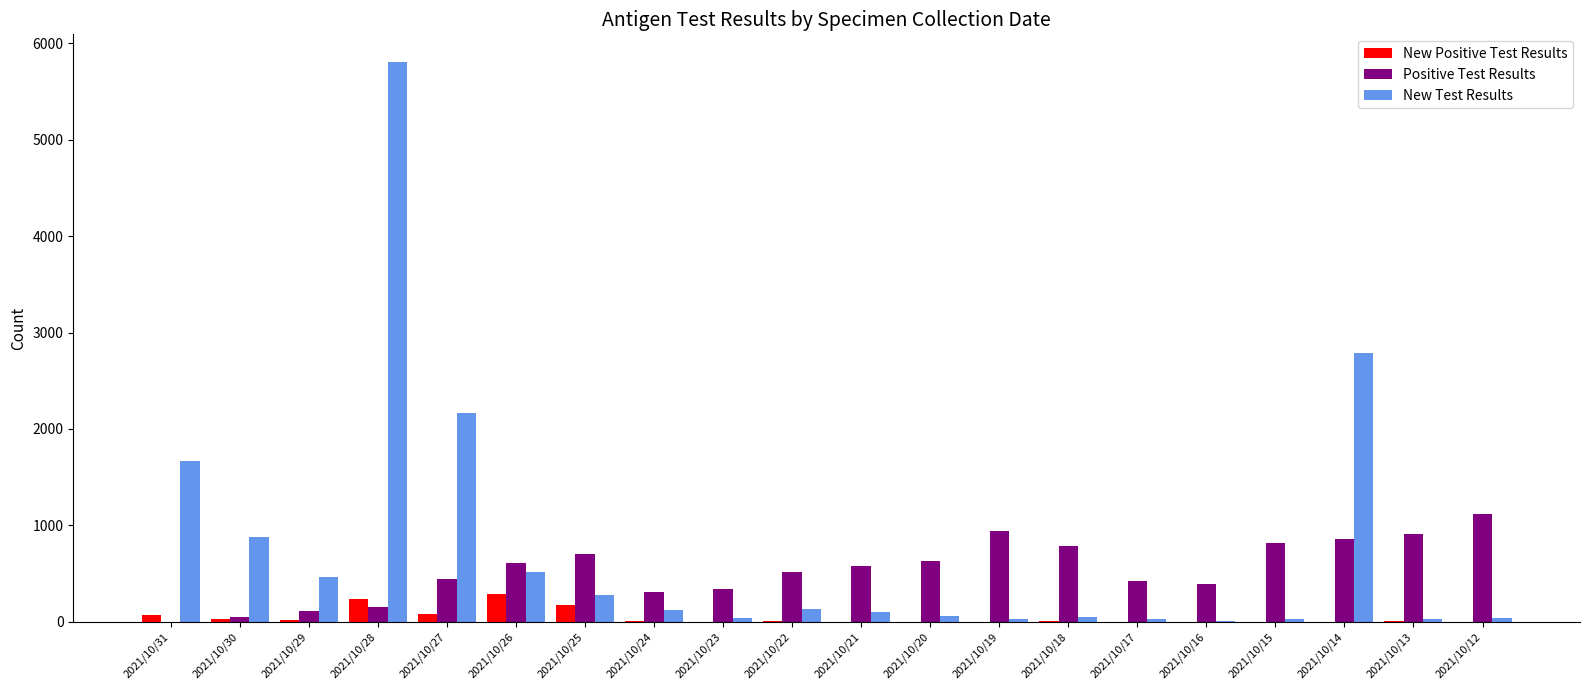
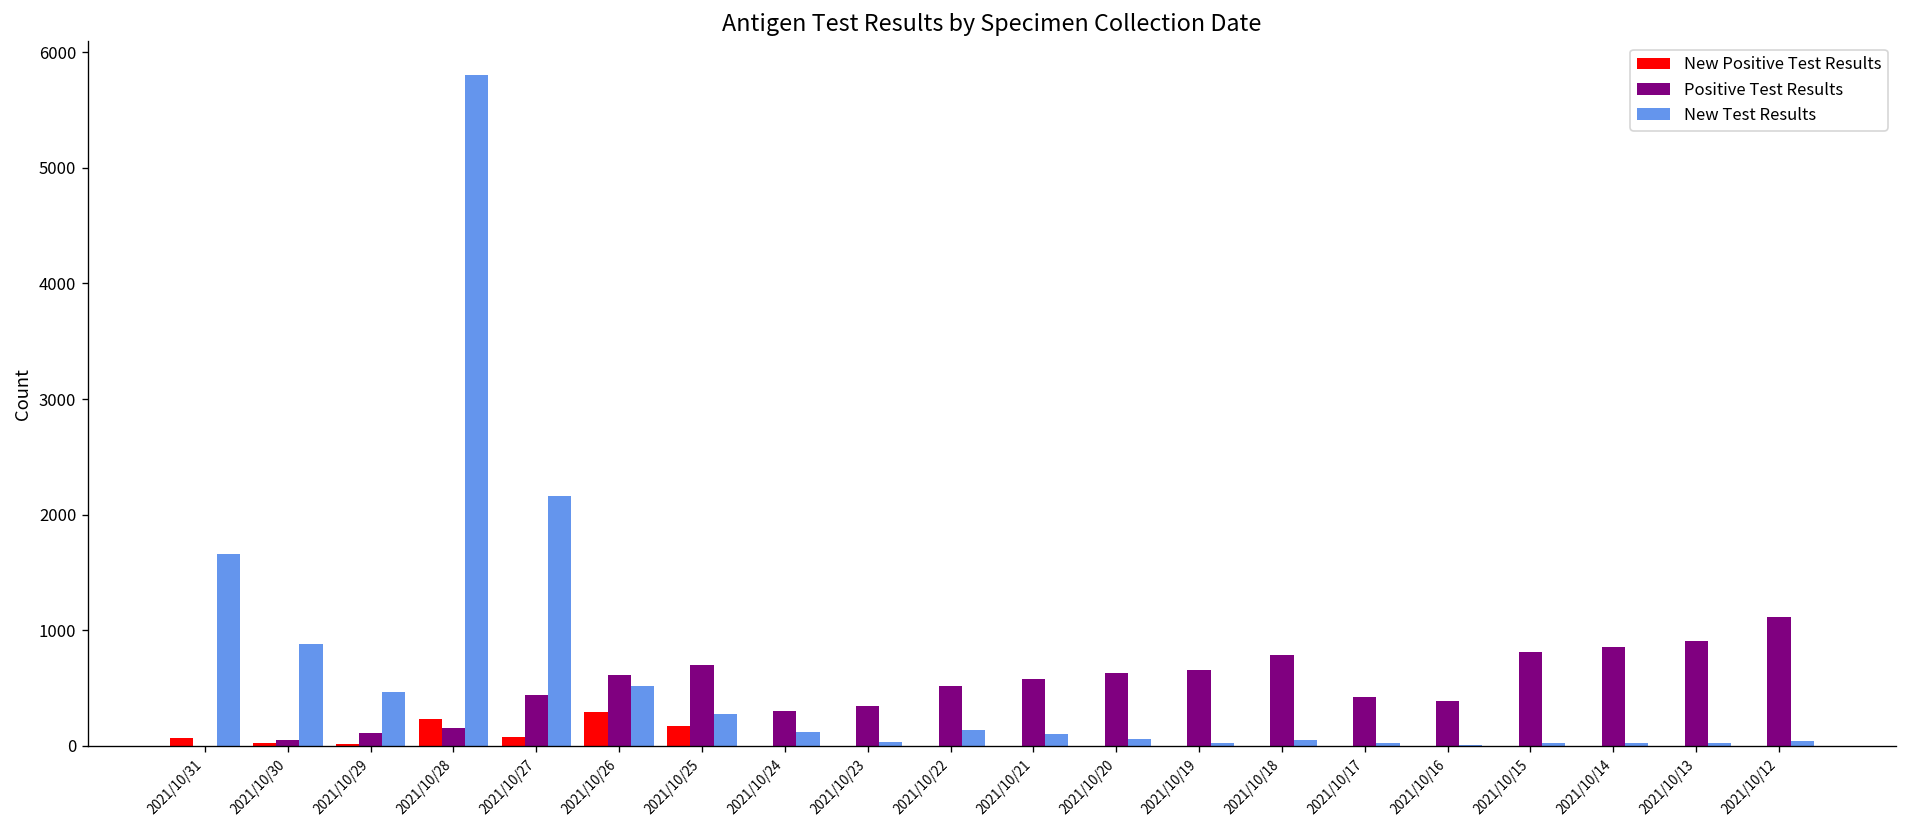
Positive Test Results, 2021/10/19: 900 -> 700
New Test Results, 2021/10/14: 2800 -> 0
